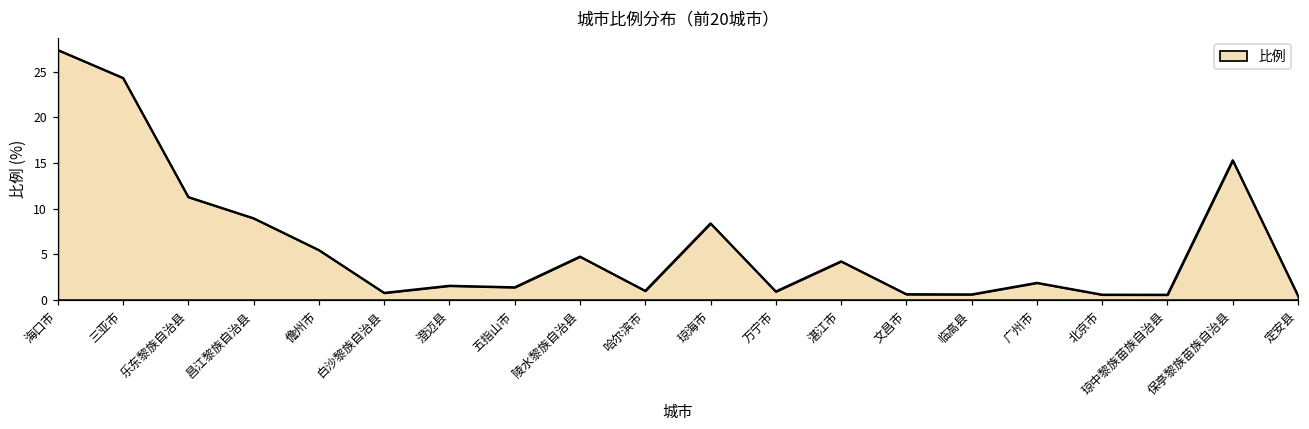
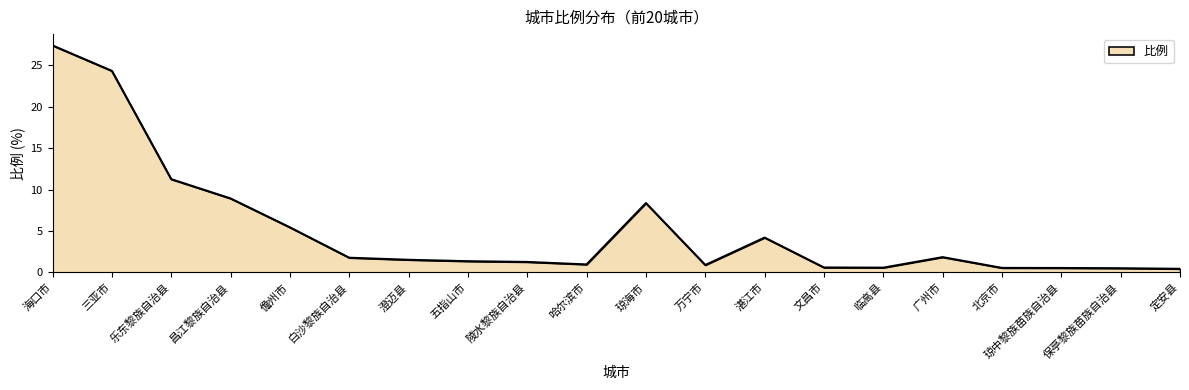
白沙黎族自治县: 1 -> 2
陵水黎族自治县: 5 -> 1
保亭黎族苗族自治县: 15 -> 1
